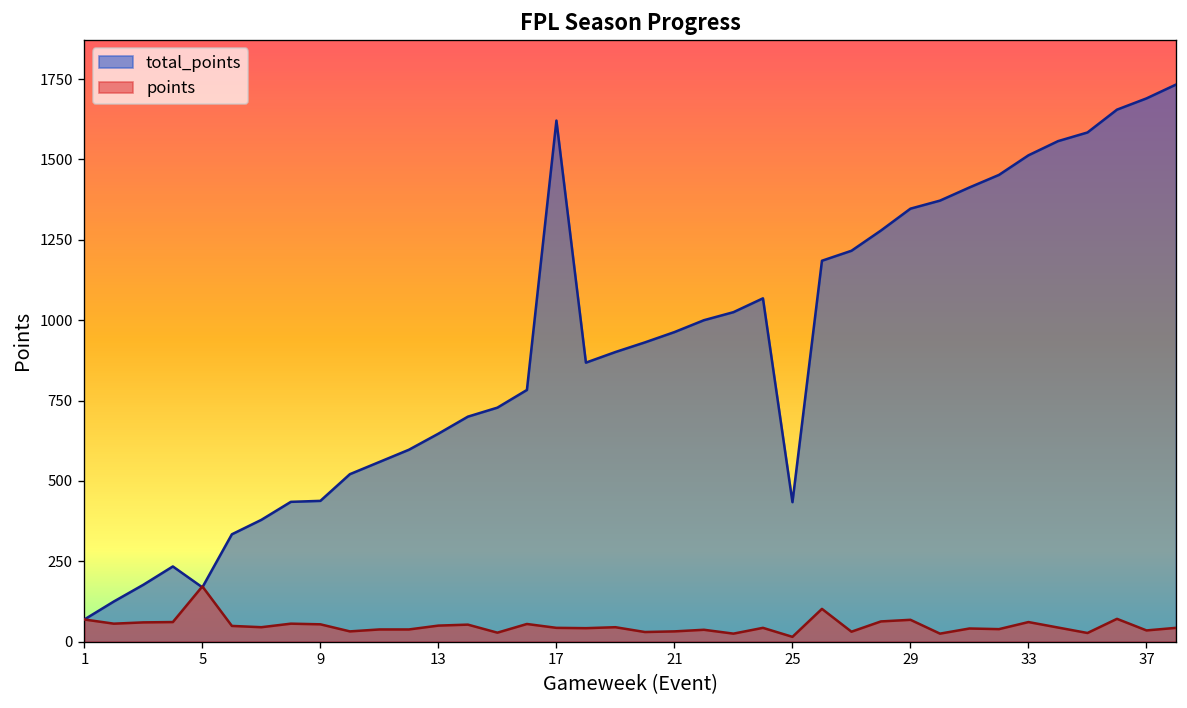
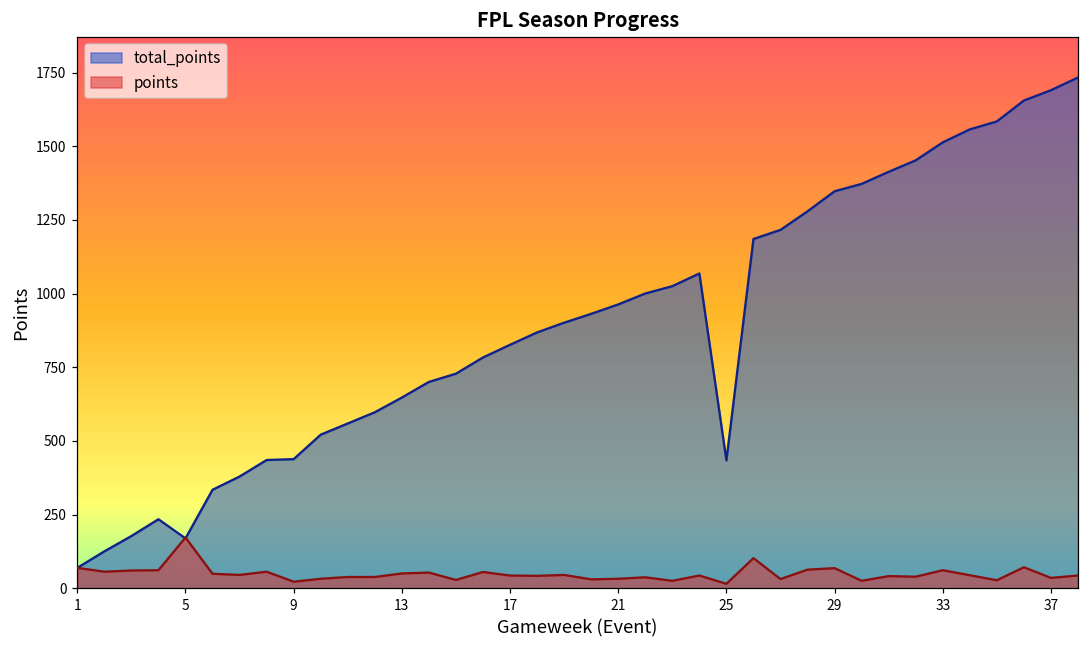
points, 9: 50 -> 20
total_points, 17: 1620 -> 830
